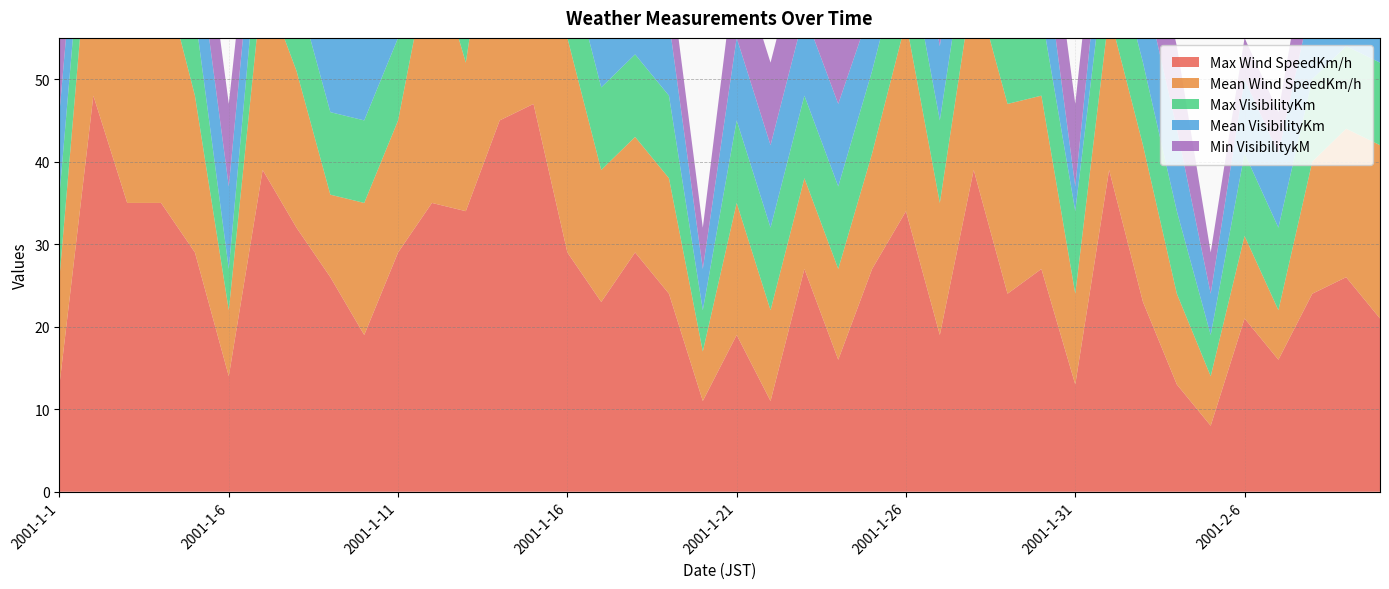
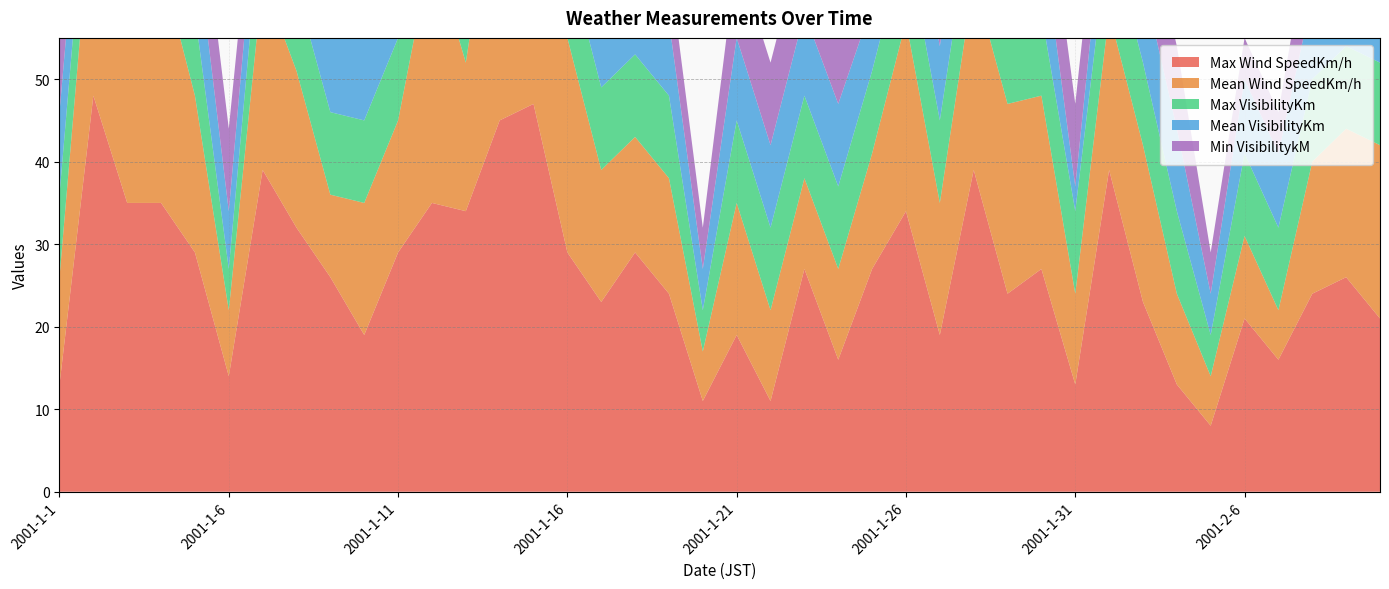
Mean VisibilityKm, 2001-1-6: 10 -> 7
